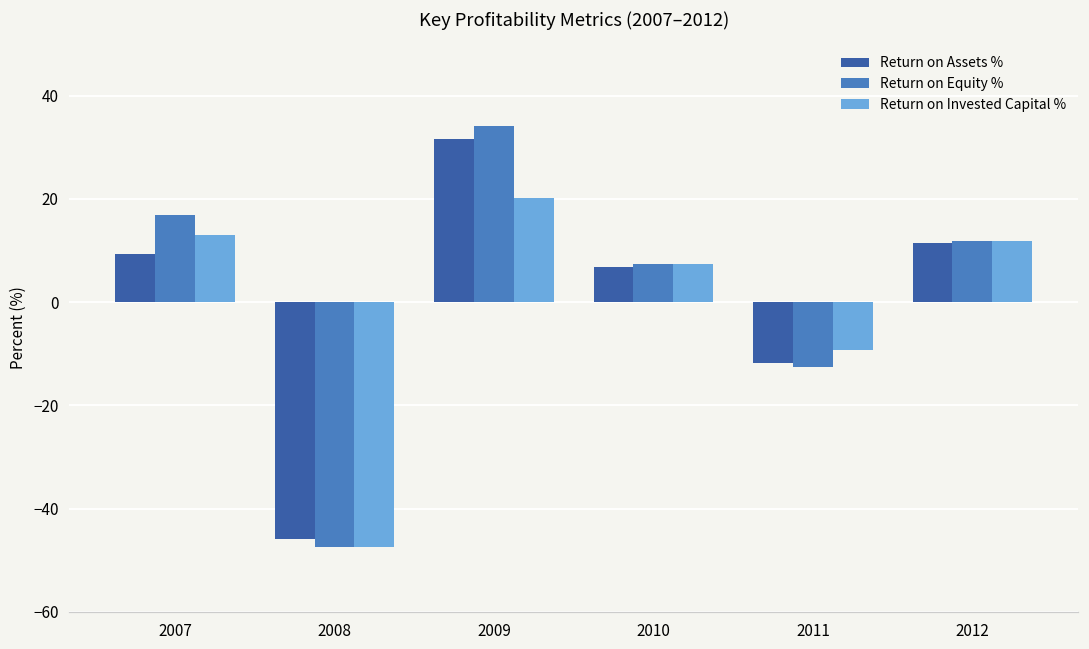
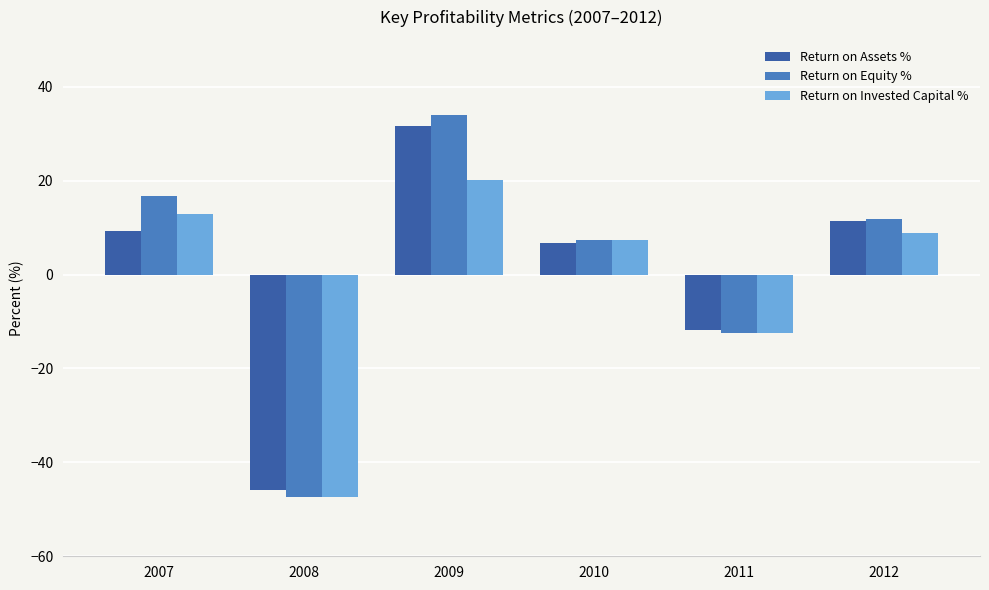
Return on Invested Capital %, 2011: -9 -> -12
Return on Invested Capital %, 2012: 12 -> 9
